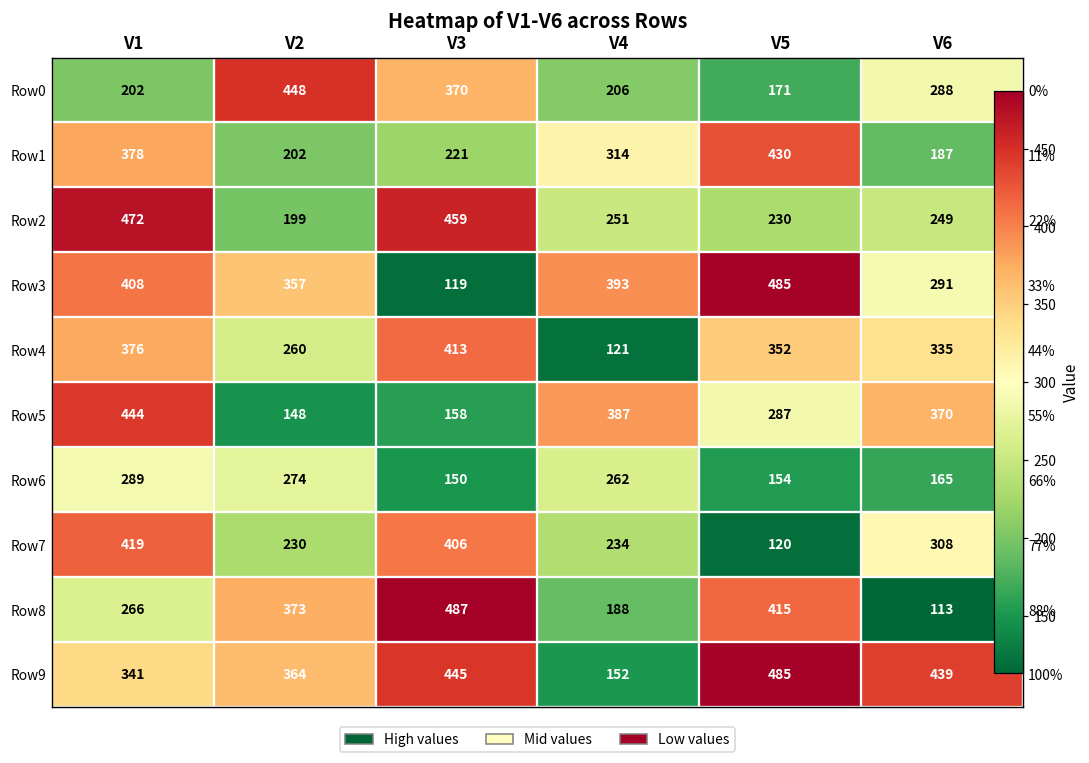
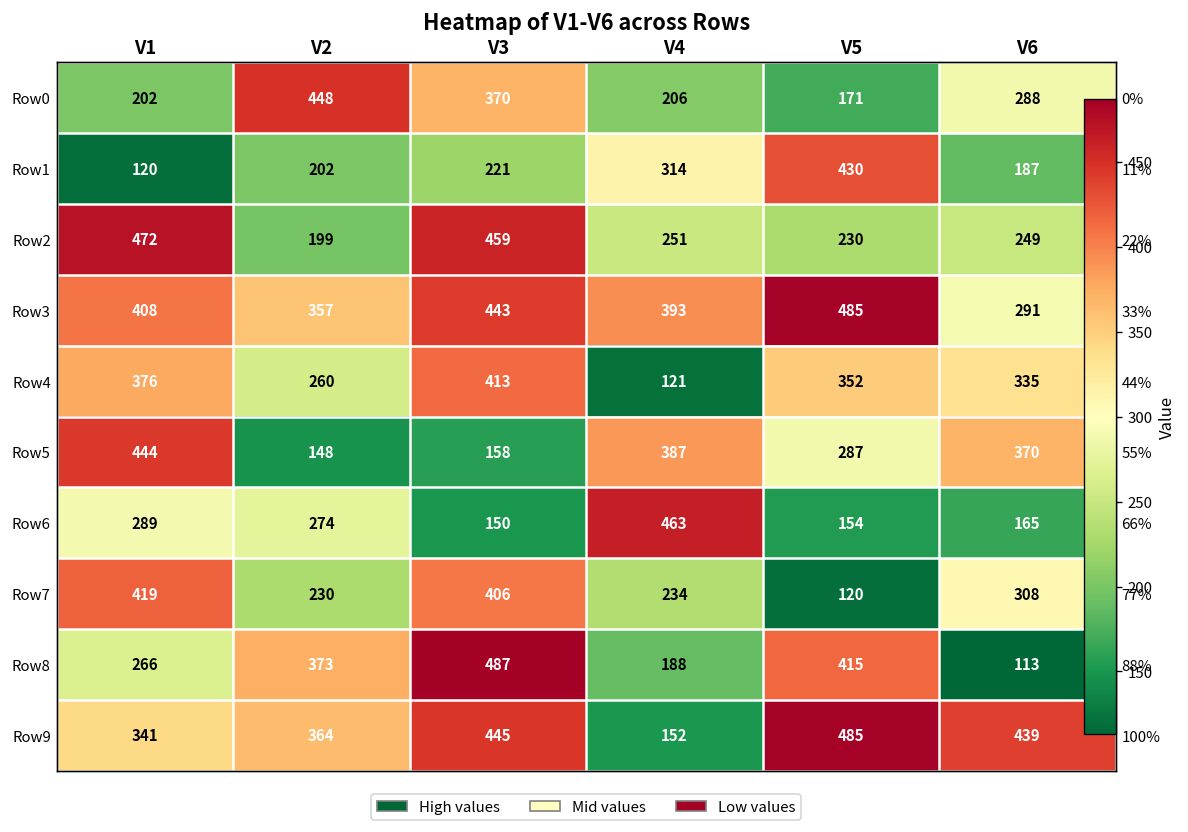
Row1, V1: 378 -> 120
Row3, V3: 119 -> 443
Row6, V4: 262 -> 463
